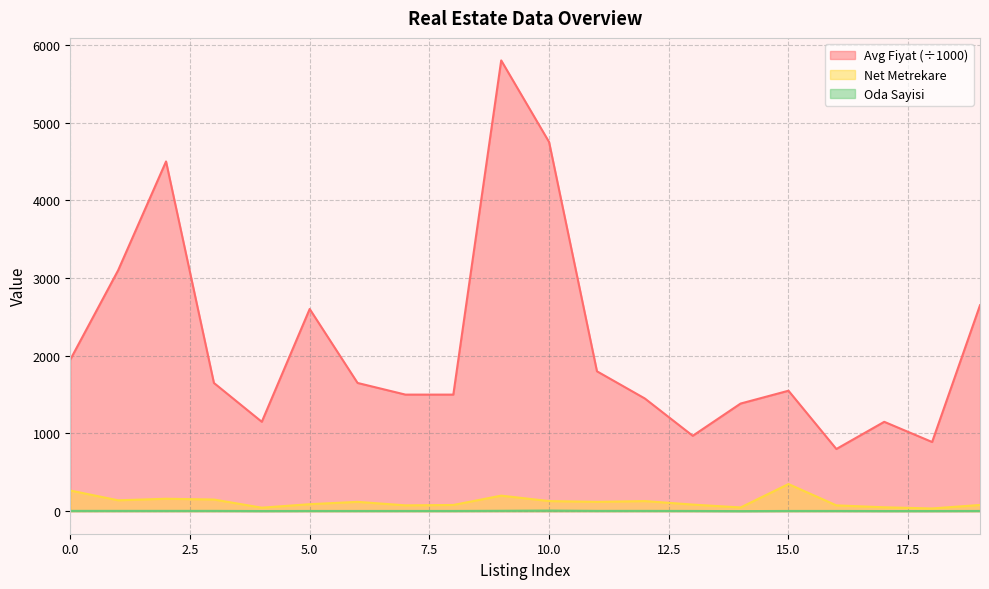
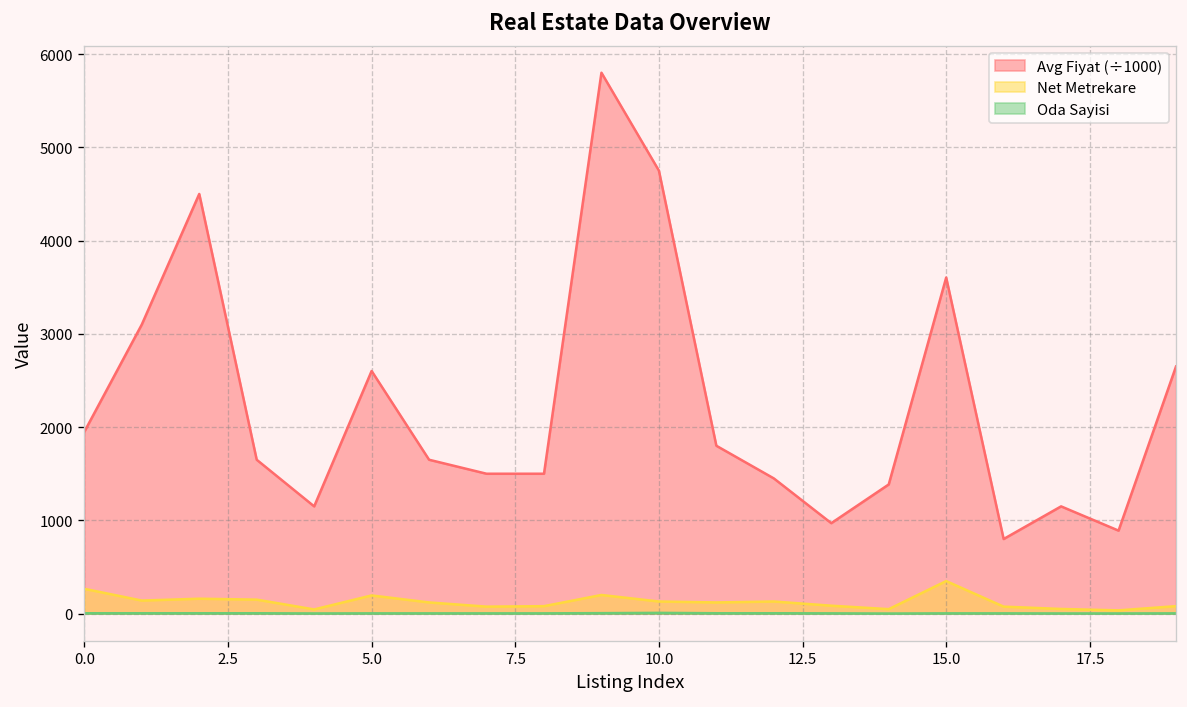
Net Metrekare, 5.0: 100 -> 200
Avg Fiyat (÷1000), 15.0: 1600 -> 3600
